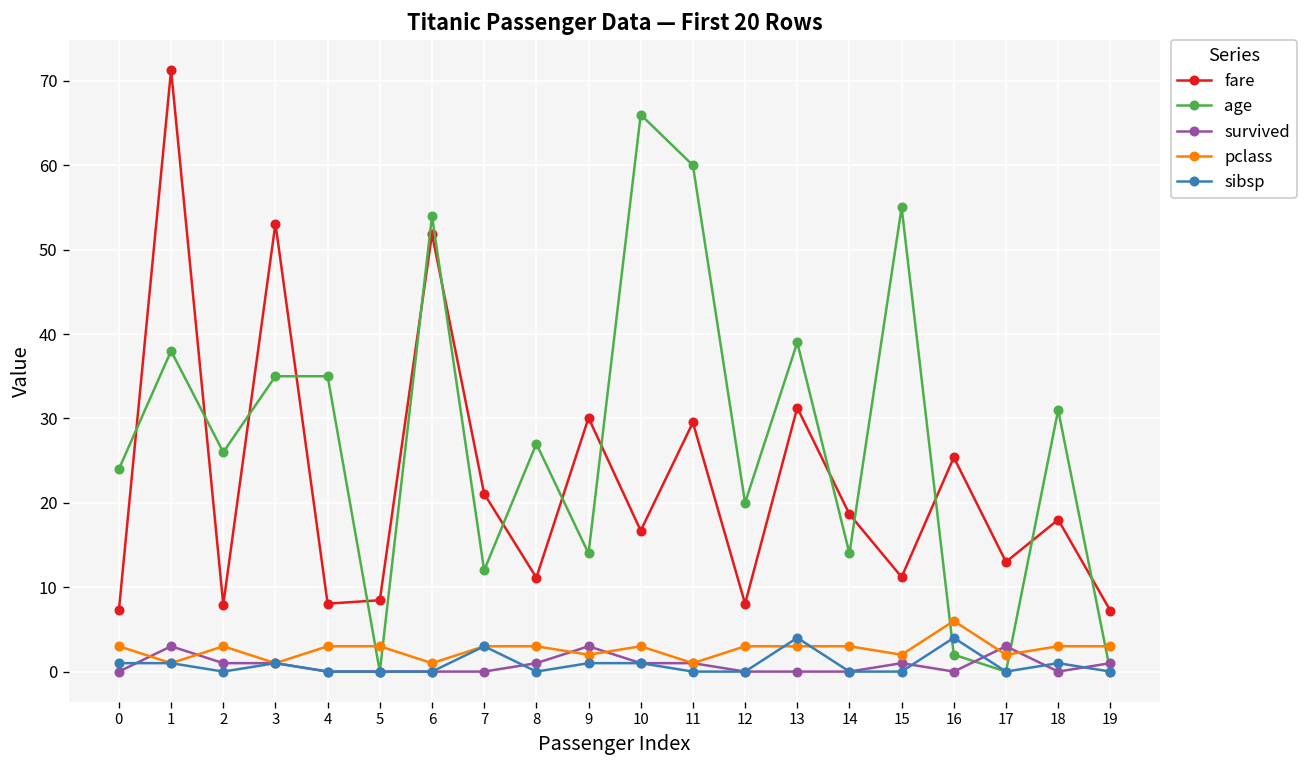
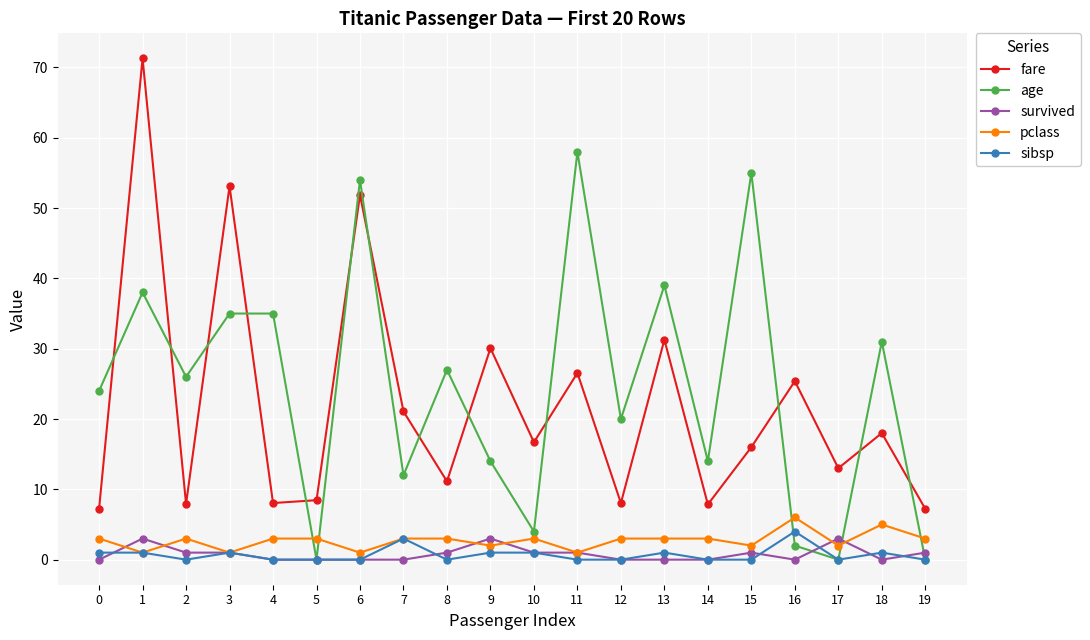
age, 10: 66 -> 4
fare, 11: 30 -> 27
age, 11: 60 -> 58
sibsp, 13: 4 -> 1
fare, 14: 19 -> 8
fare, 15: 11 -> 16
pclass, 18: 3 -> 5
